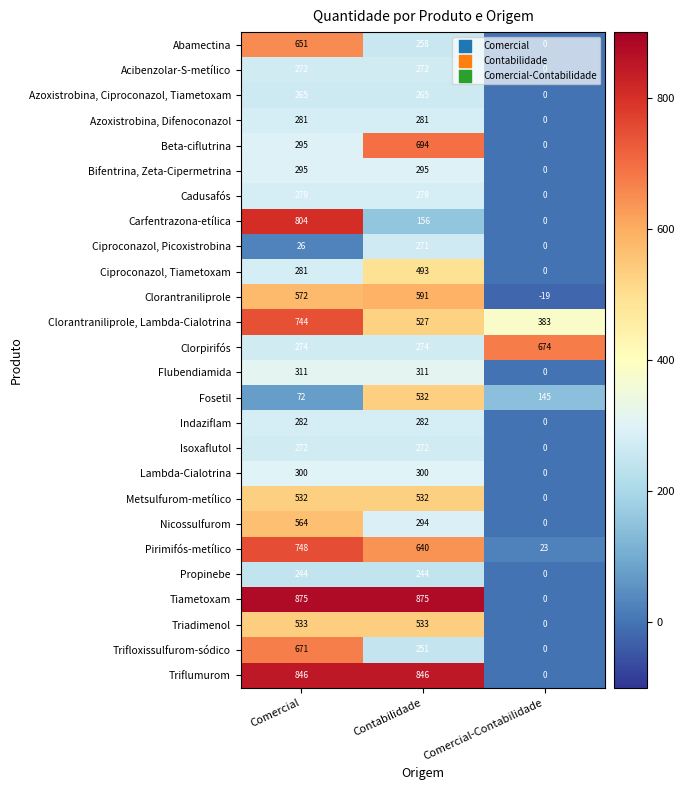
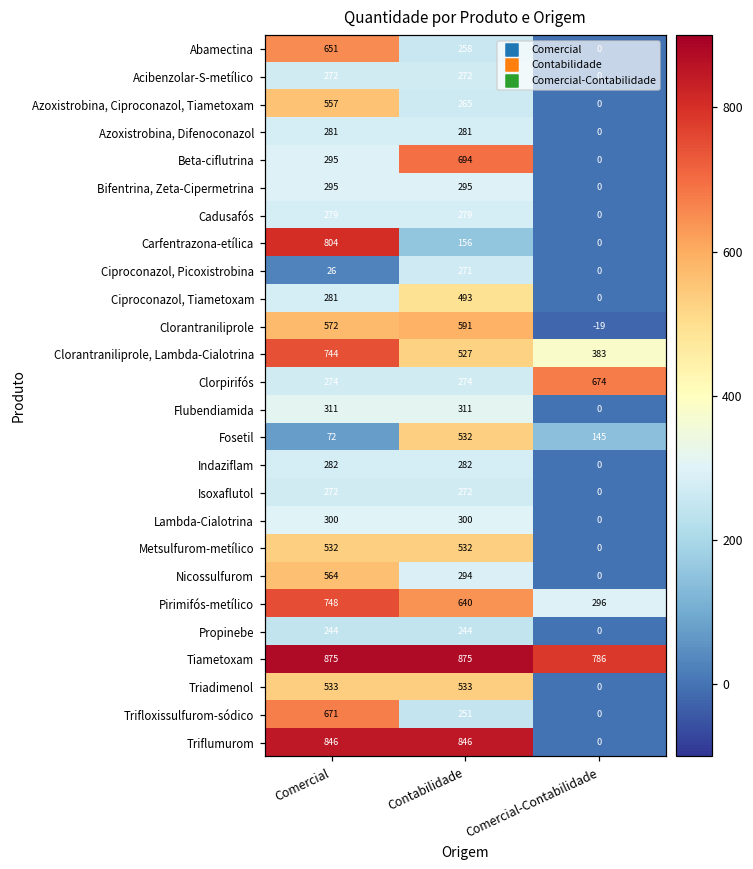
Azoxistrobina, Ciproconazol, Tiametoxam, Comercial: 265 -> 557
Pirimifós-metílico, Comercial-Contabilidade: 23 -> 296
Tiametoxam, Comercial-Contabilidade: 0 -> 786
